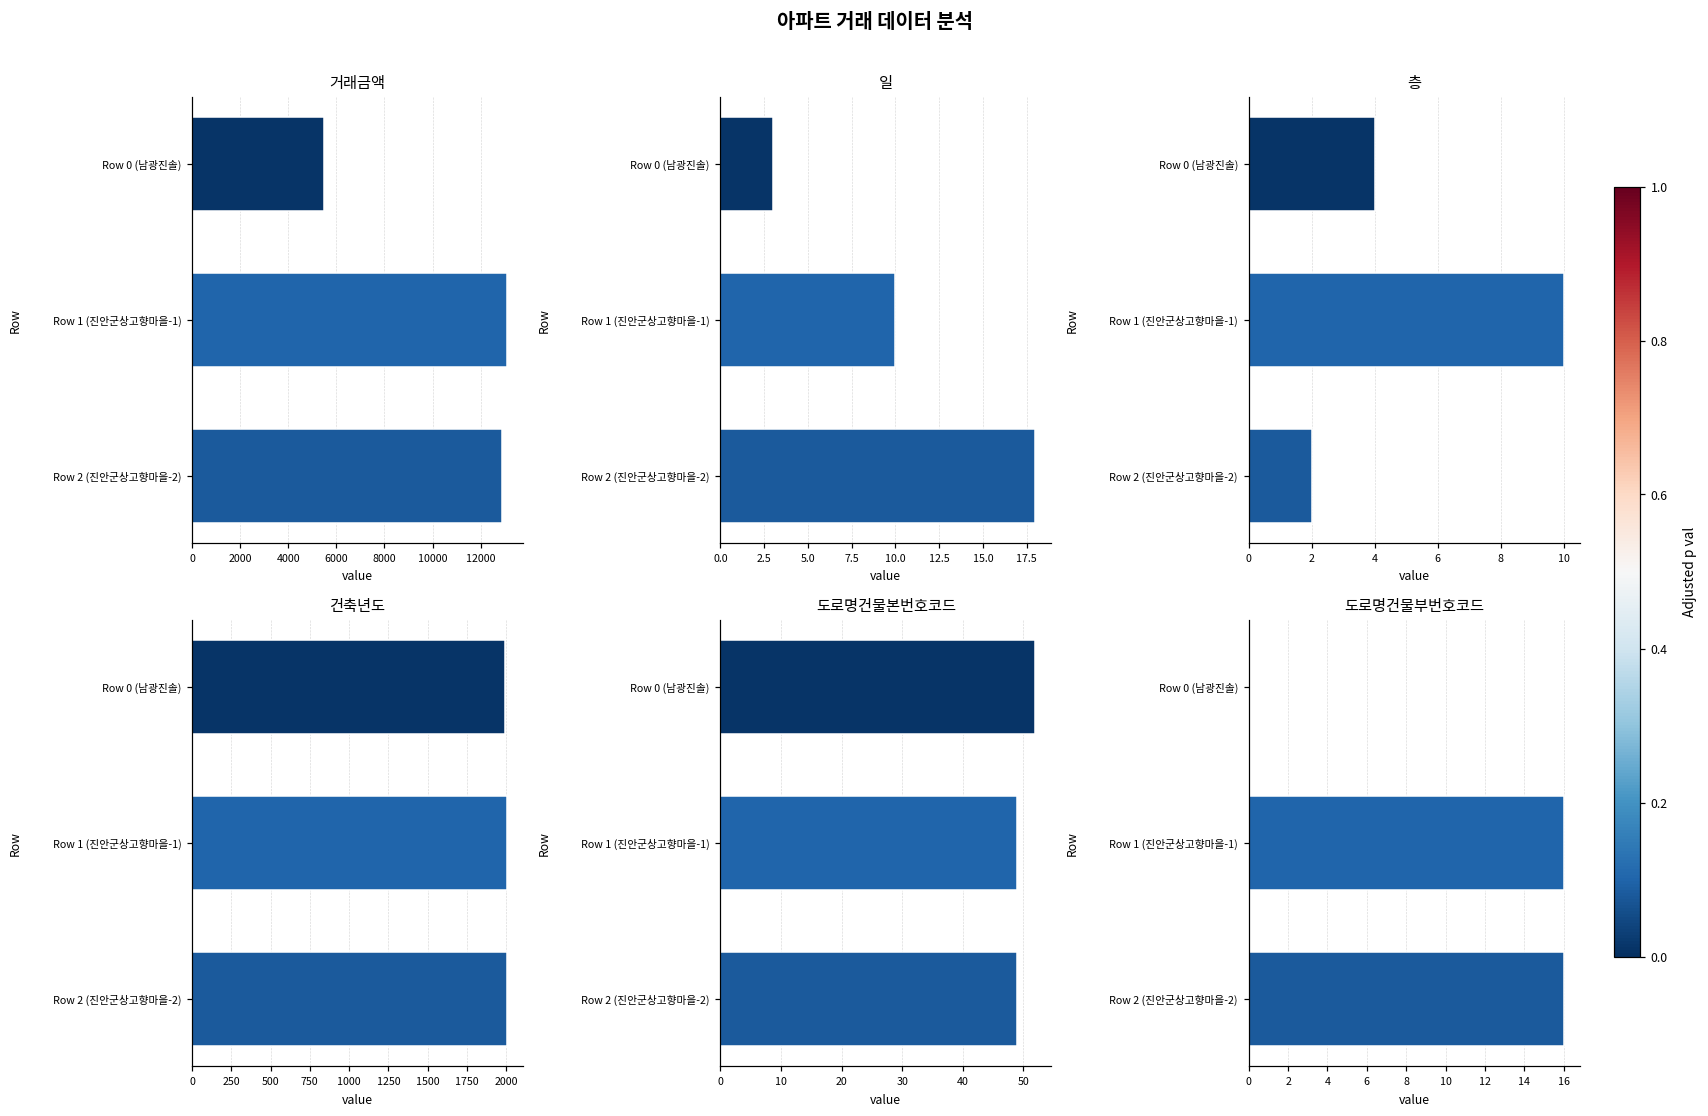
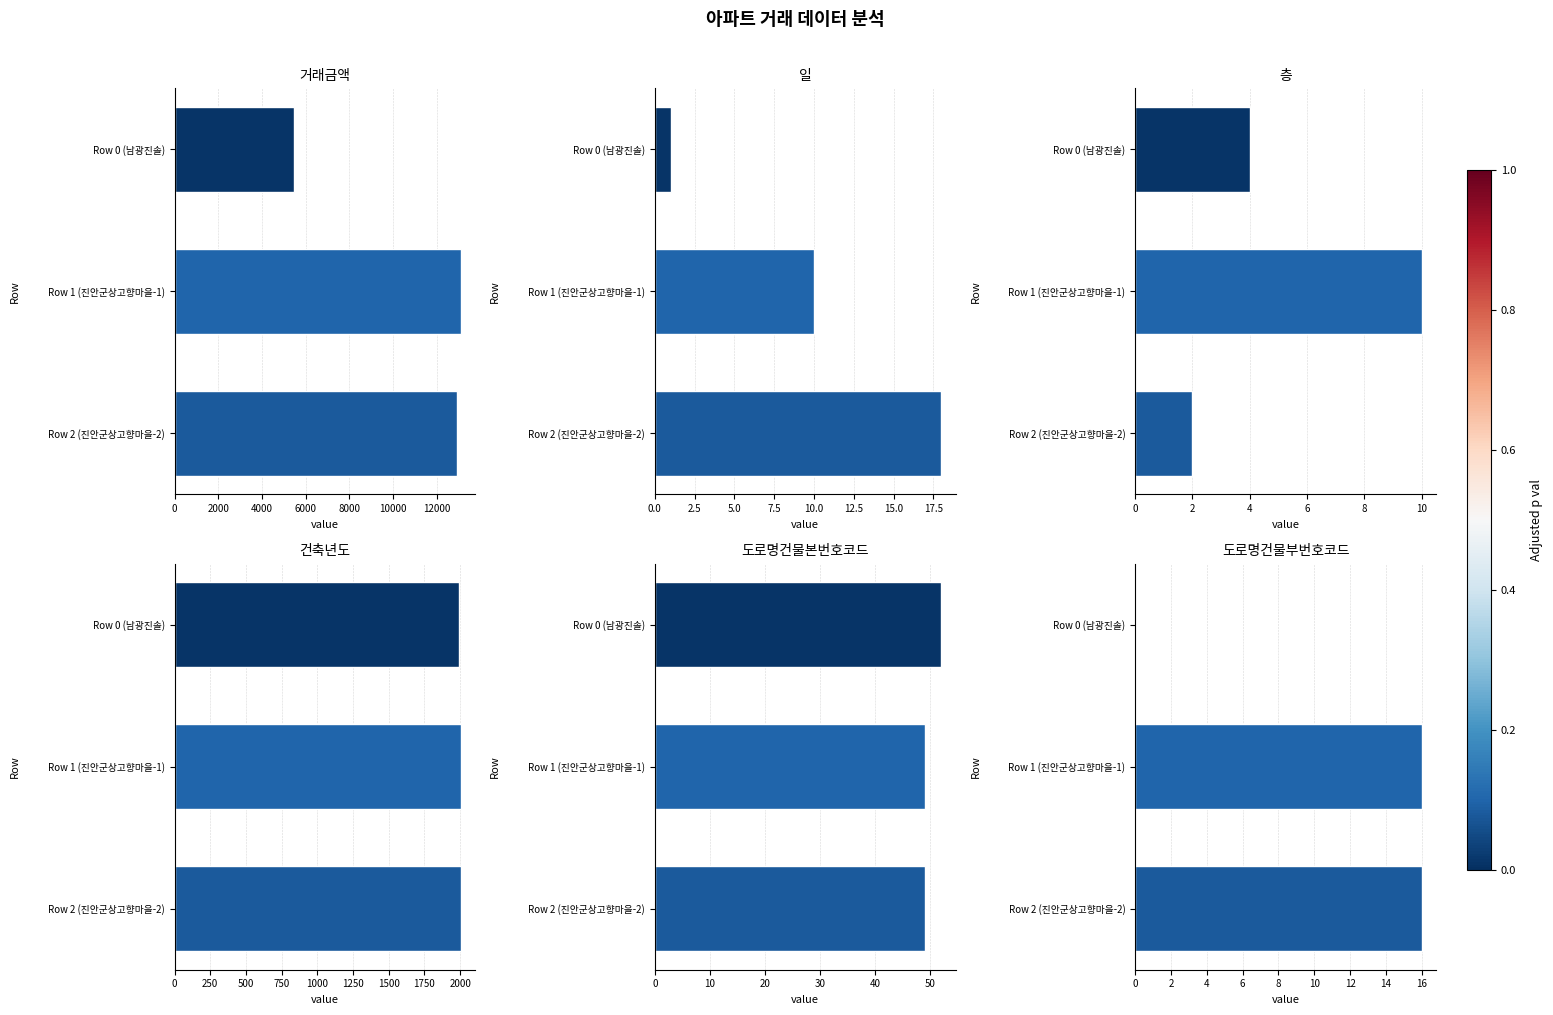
일, Row 0 (남광진솔): 3 -> 1
